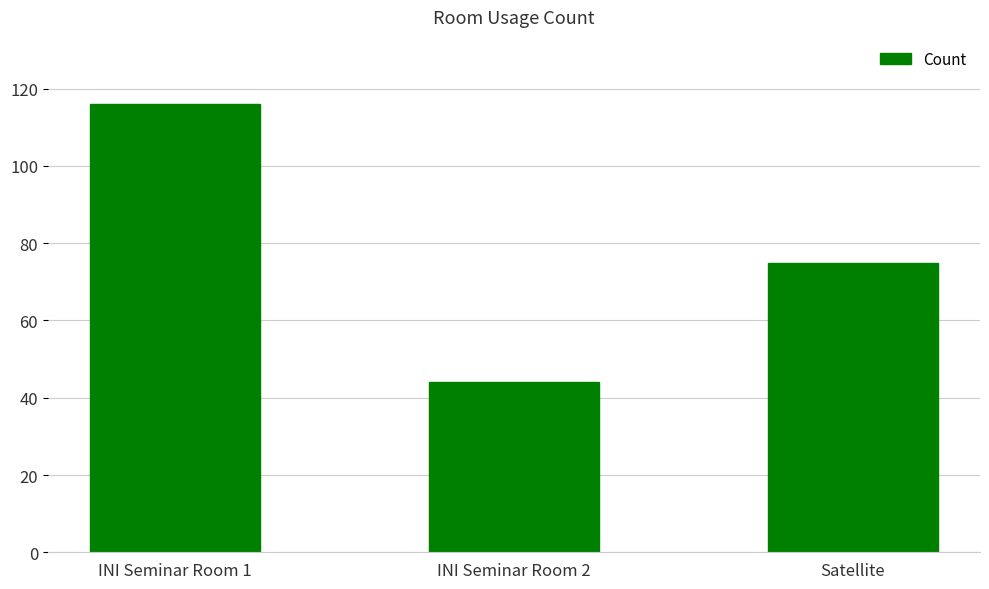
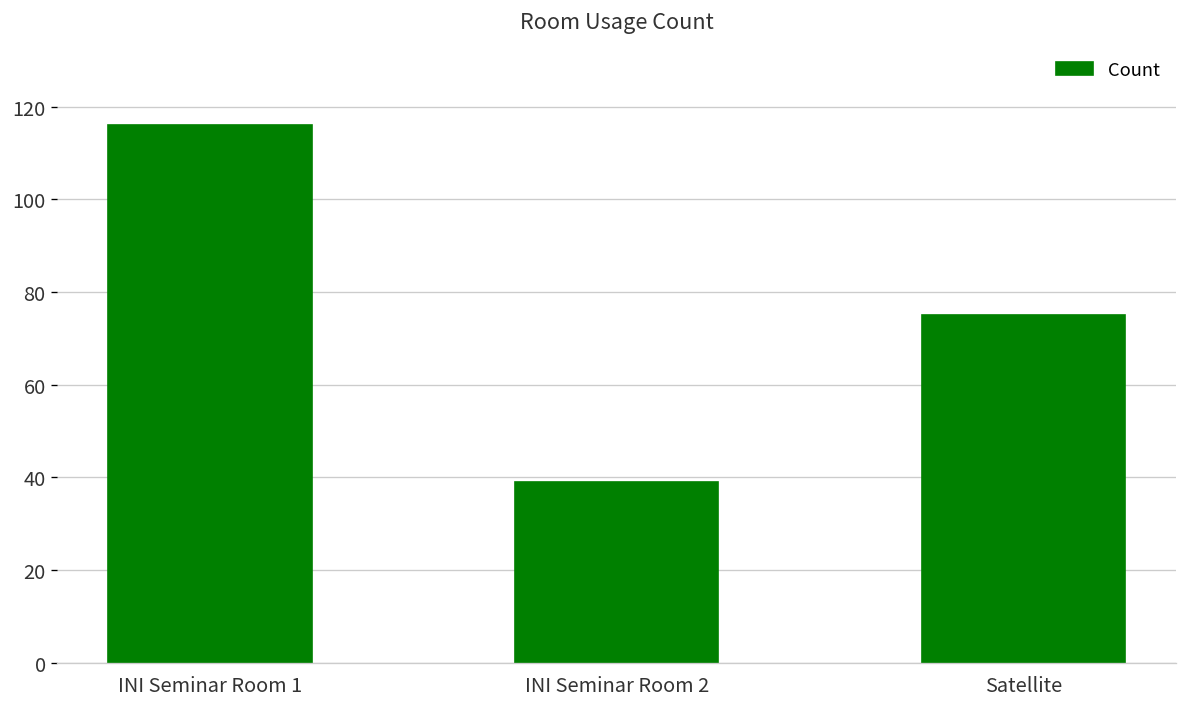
INI Seminar Room 2: 44 -> 39
